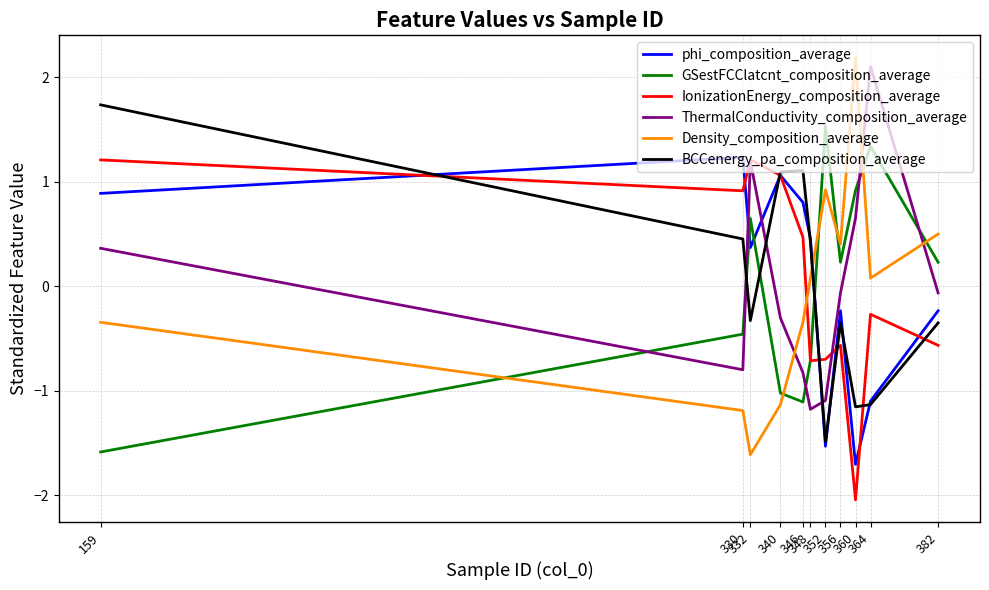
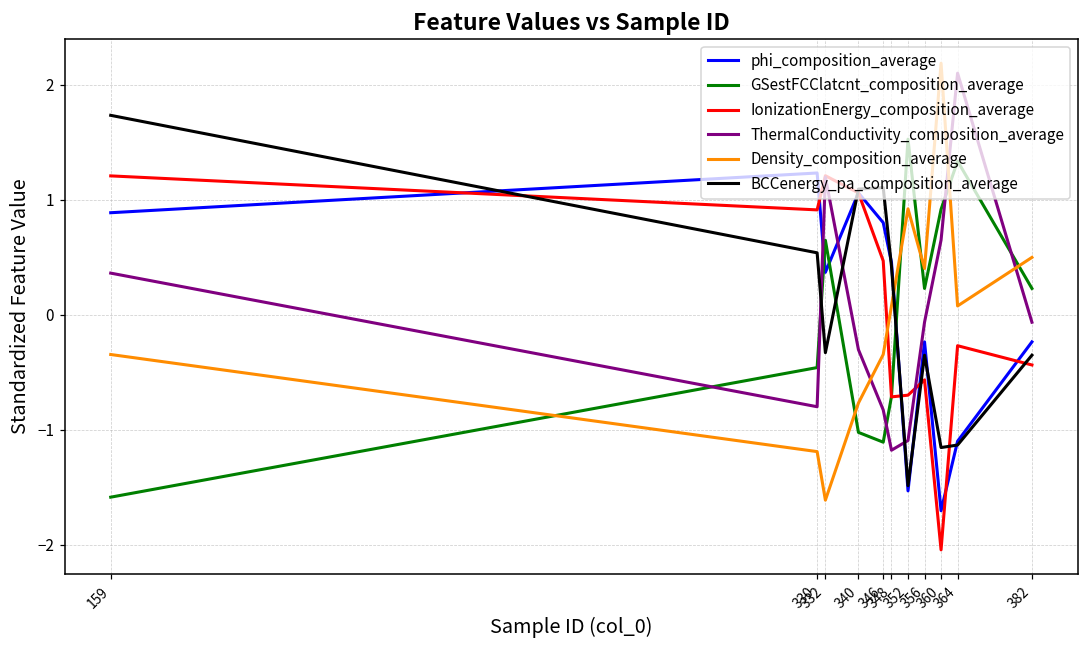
BCCenergy_pa_composition_average, 330: 0.45 -> 0.54
Density_composition_average, 340: -1.14 -> -0.77
IonizationEnergy_composition_average, 382: -0.57 -> -0.44
